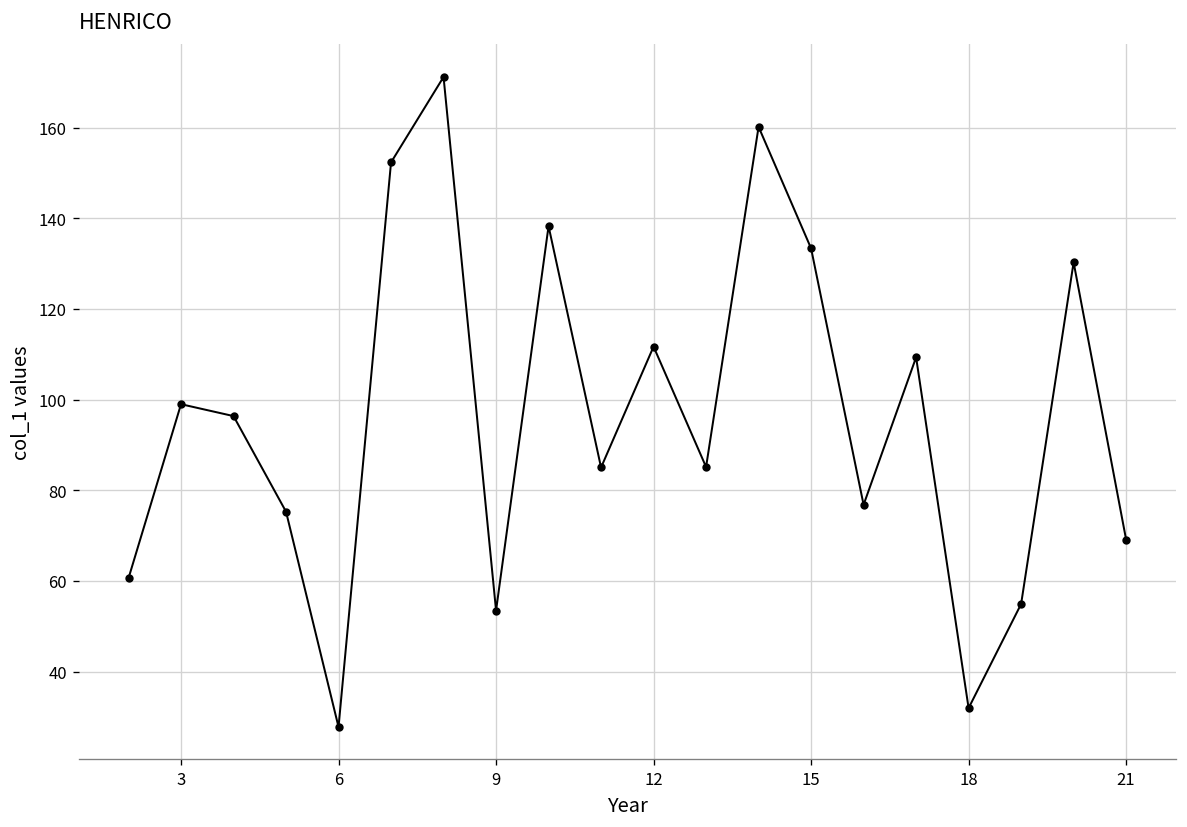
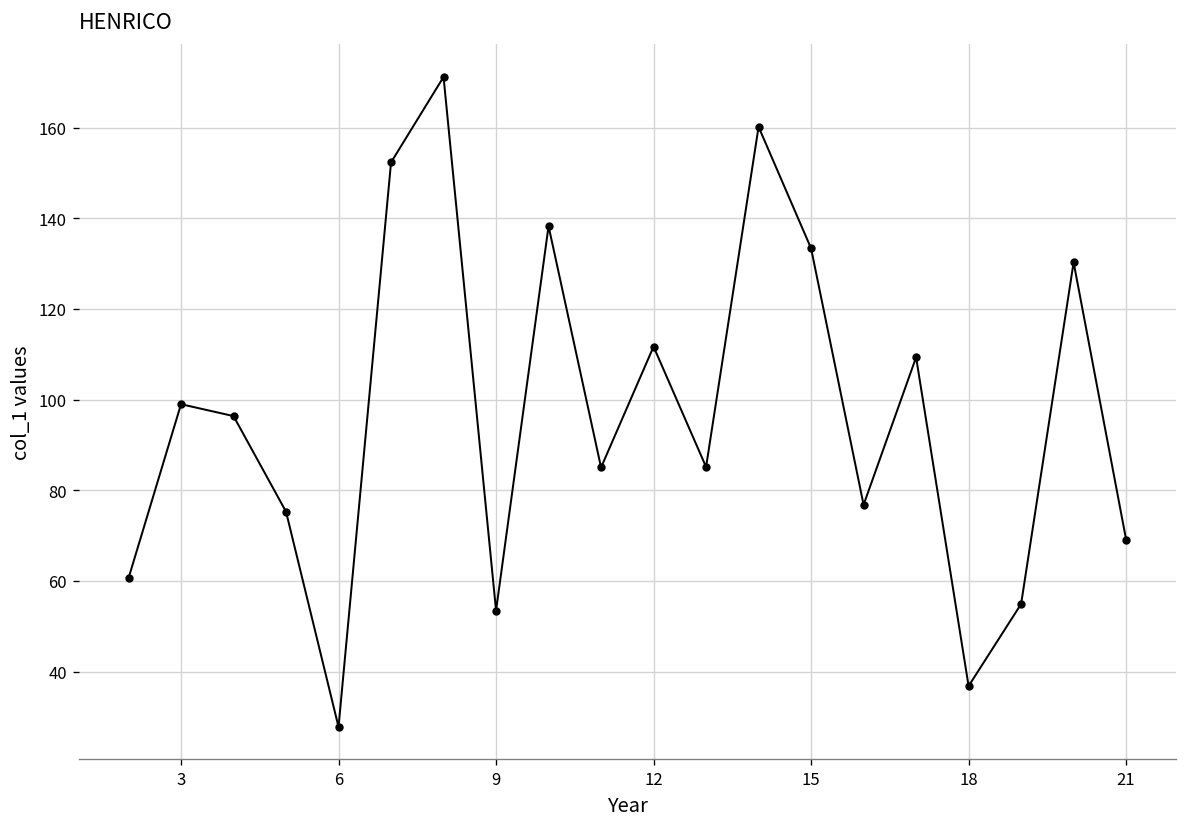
18: 32 -> 37
